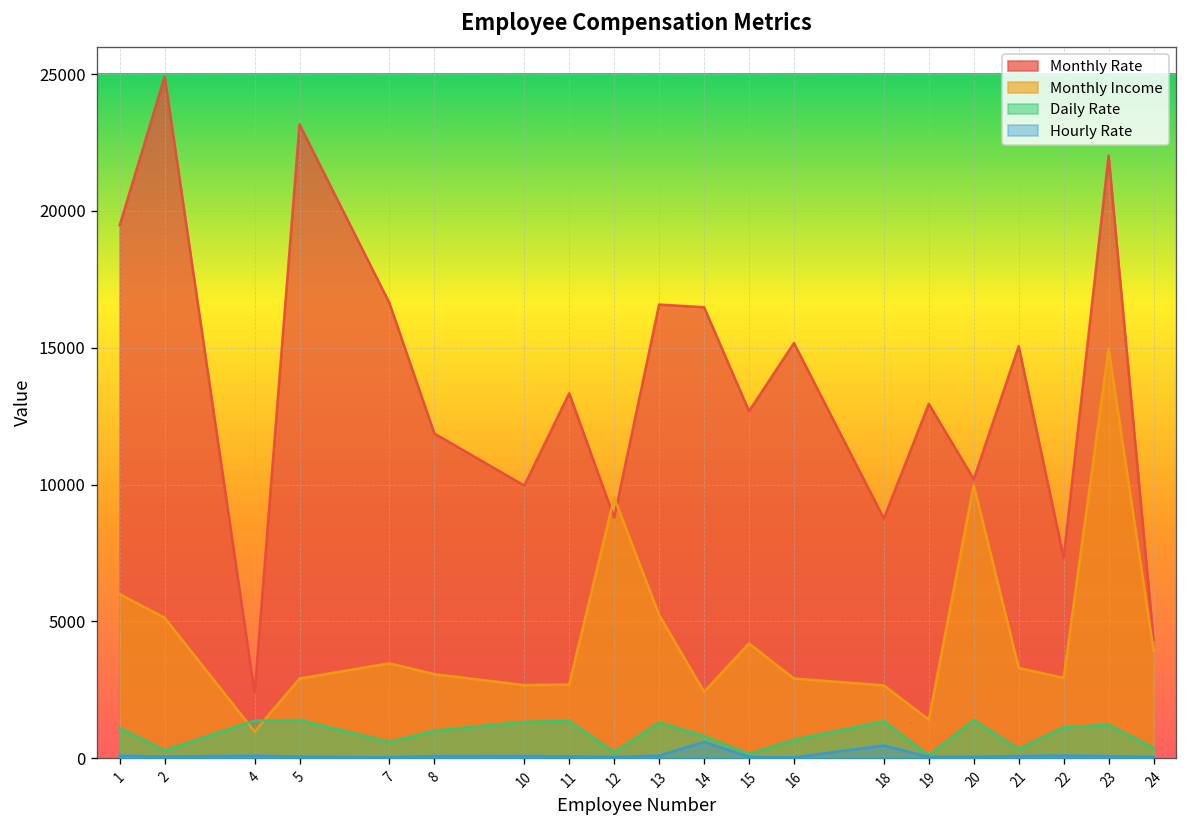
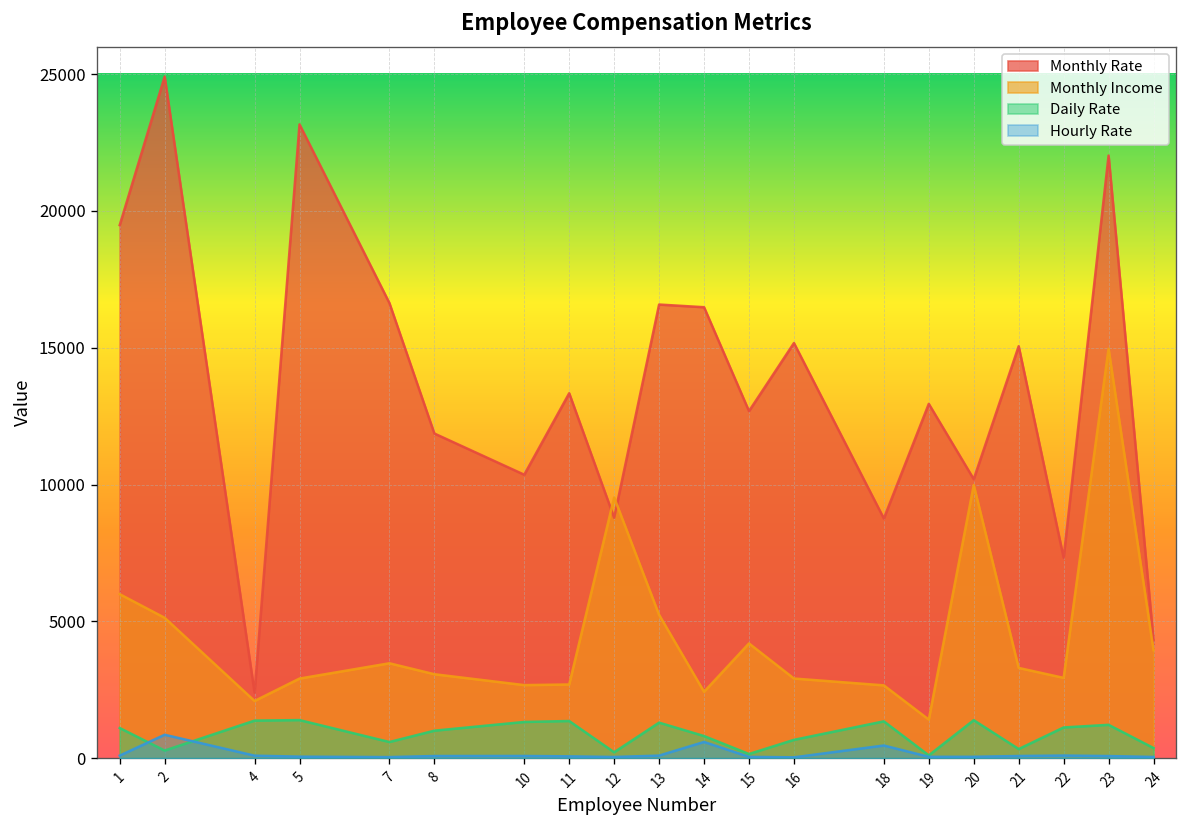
Hourly Rate, 2: 100 -> 900
Monthly Income, 4: 1000 -> 2100
Monthly Rate, 10: 10000 -> 10400
